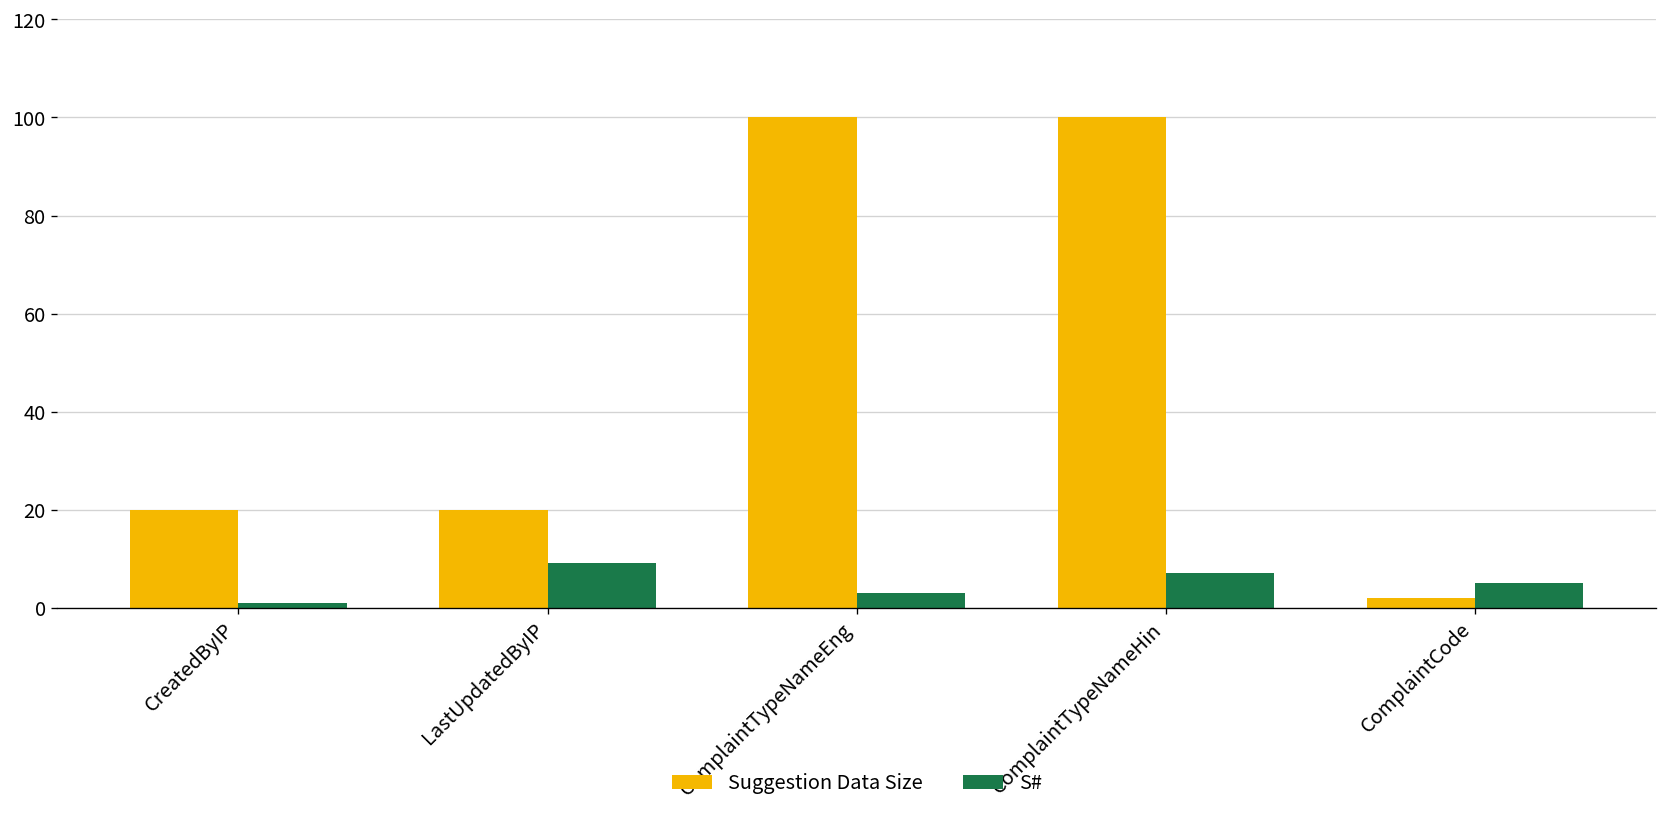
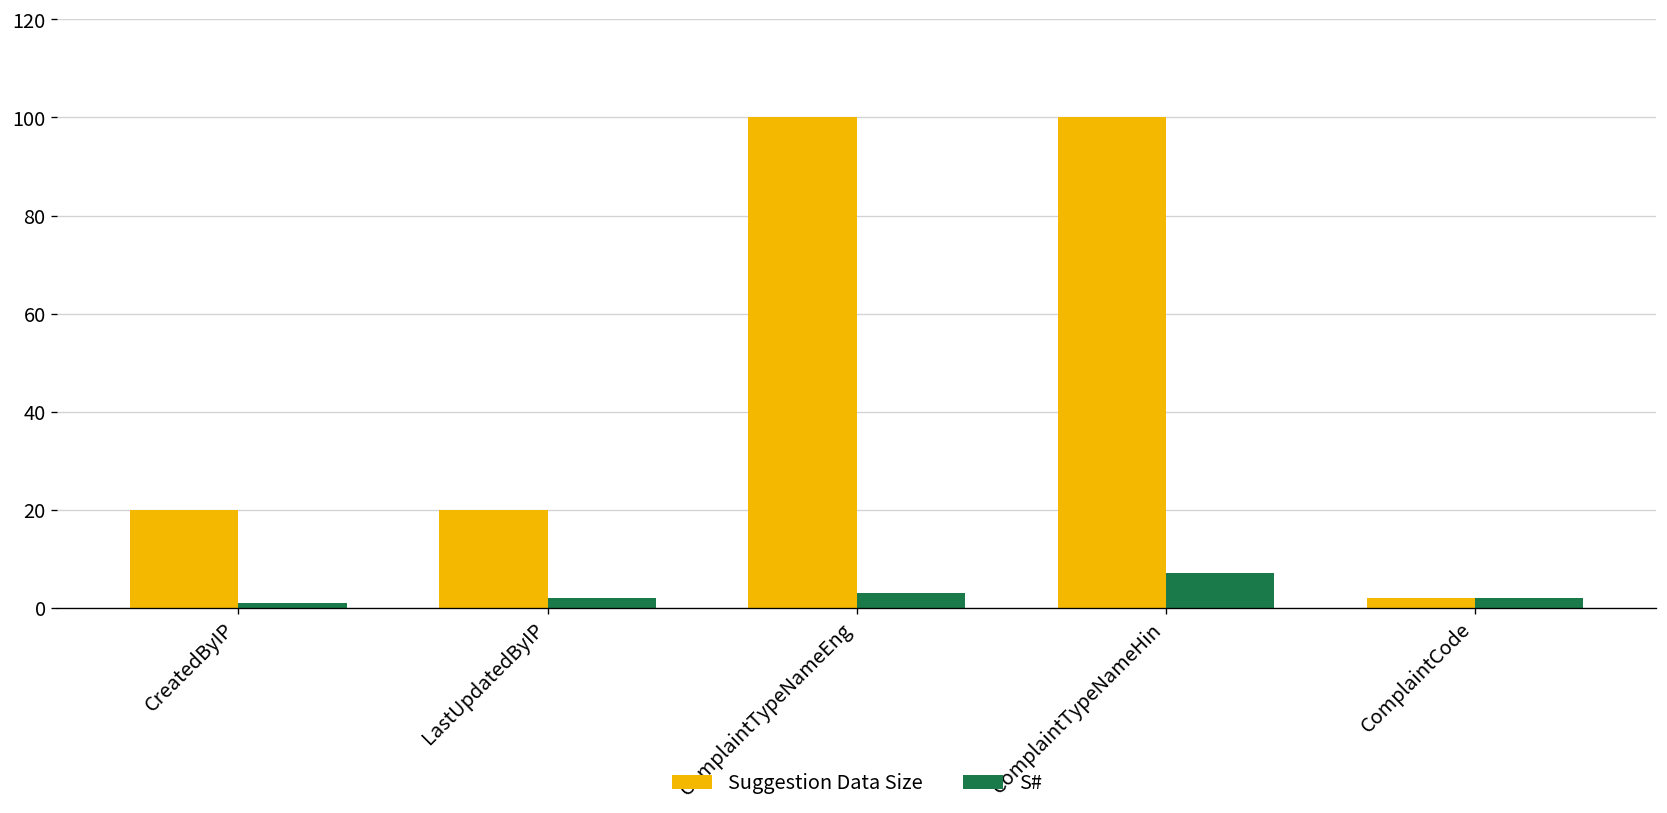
S#, LastUpdatedByIP: 9 -> 2
S#, ComplaintCode: 5 -> 2
